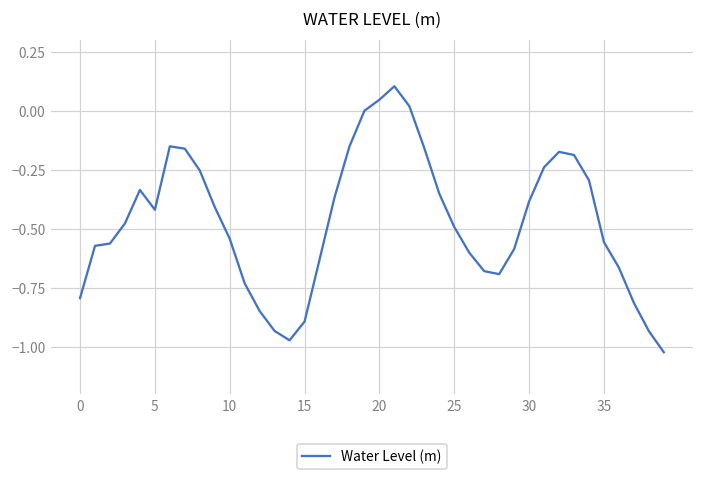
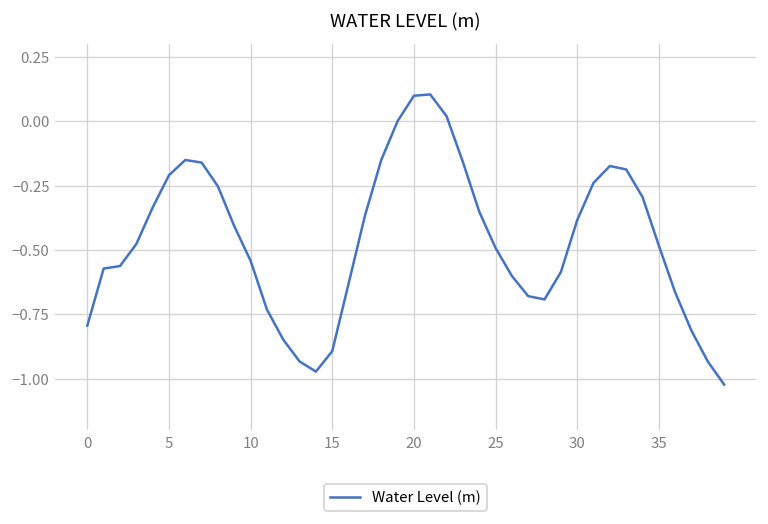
5: -0.42 -> -0.21
20: 0.05 -> 0.10
35: -0.56 -> -0.48
